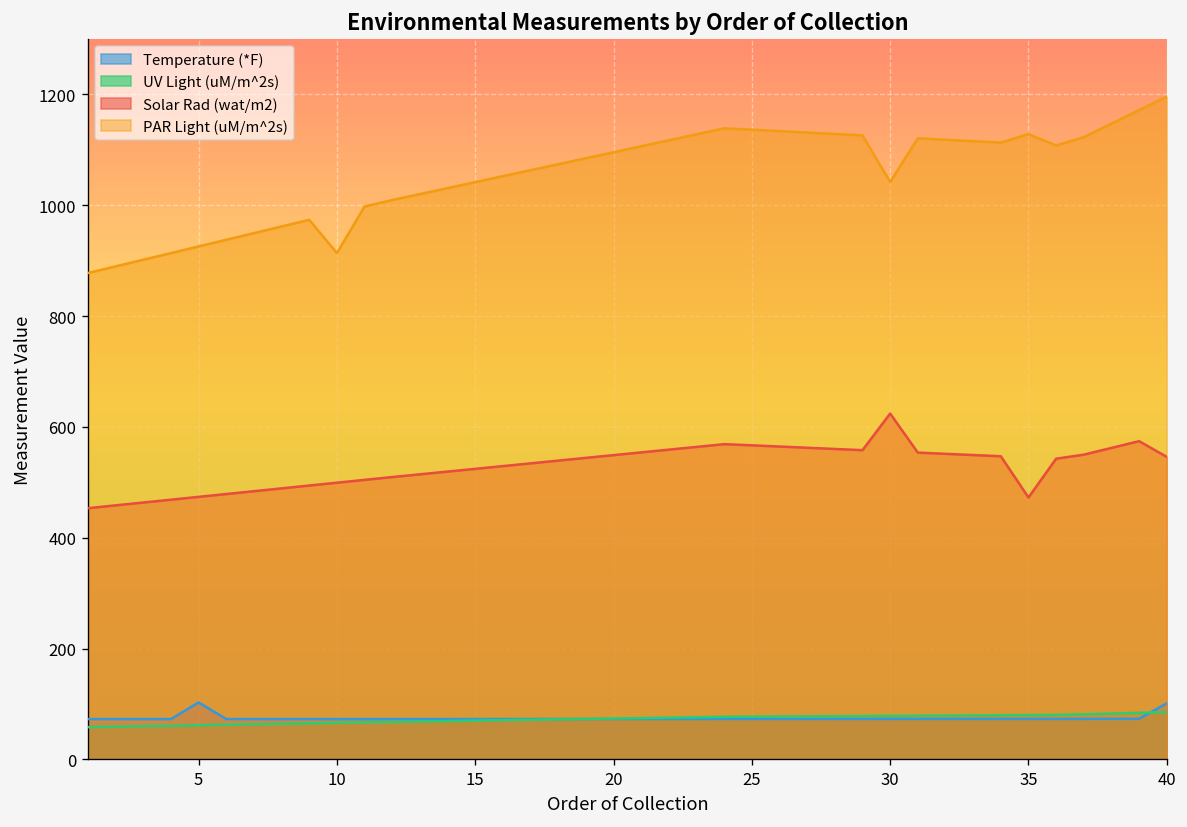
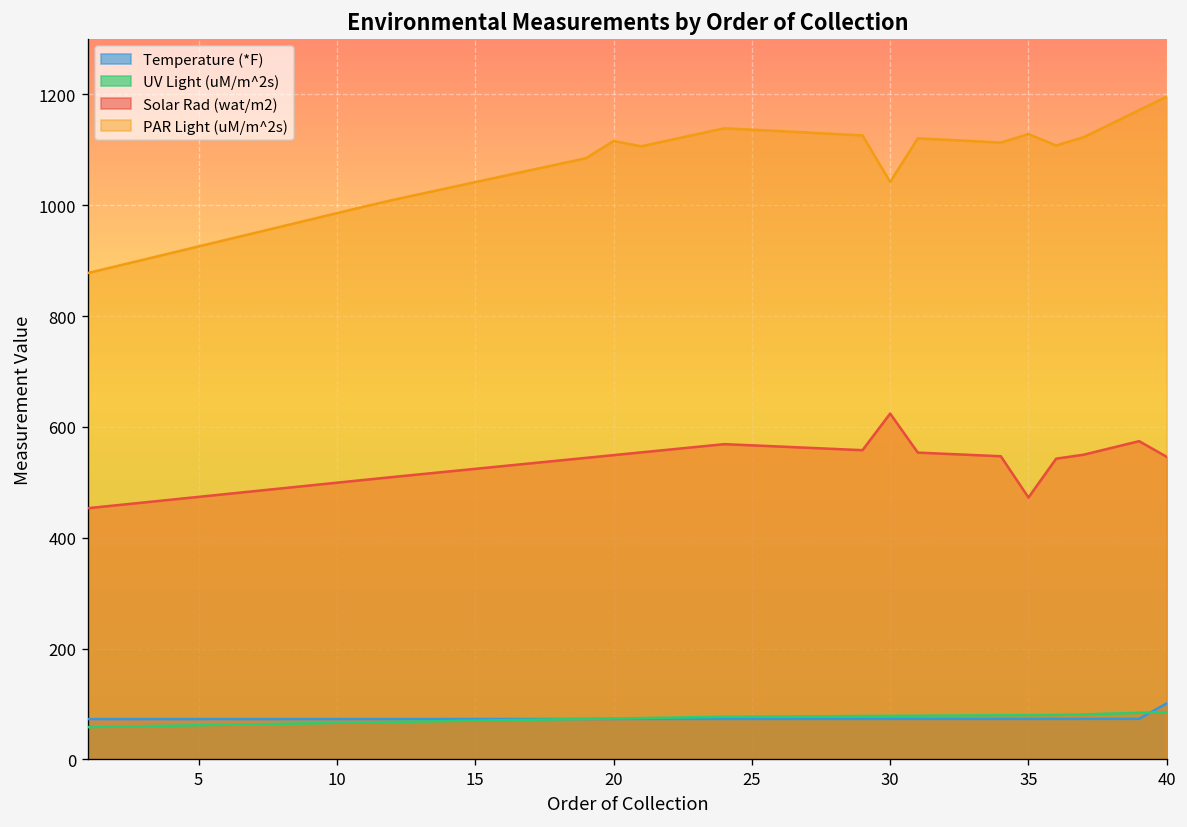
Temperature (*F), 5: 100 -> 70
PAR Light (uM/m^2s), 10: 910 -> 990
PAR Light (uM/m^2s), 20: 1100 -> 1120
